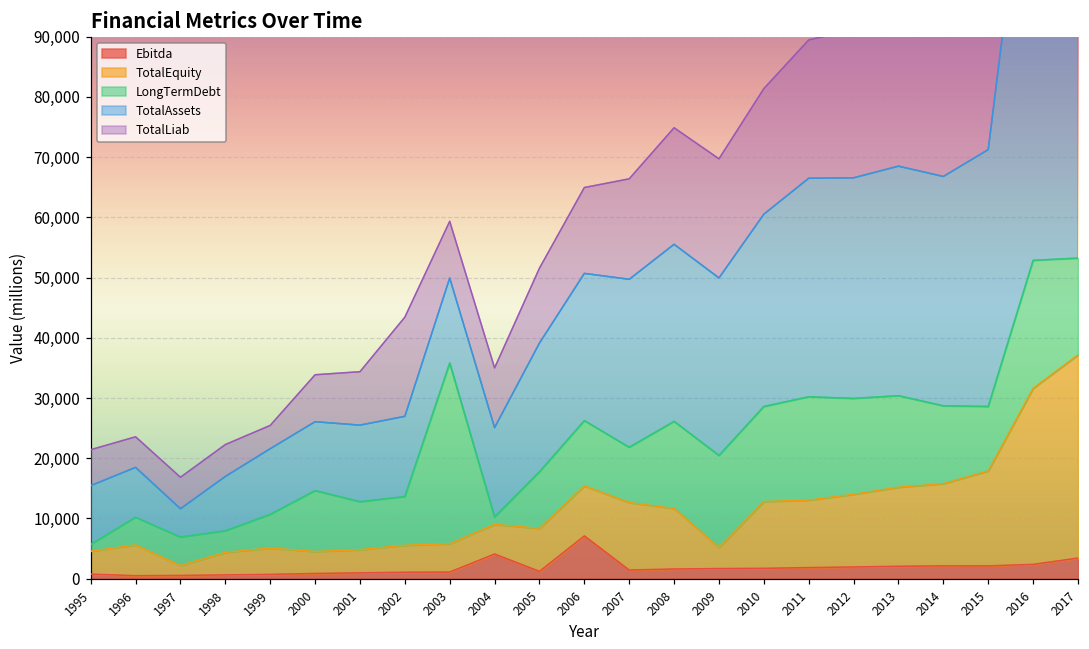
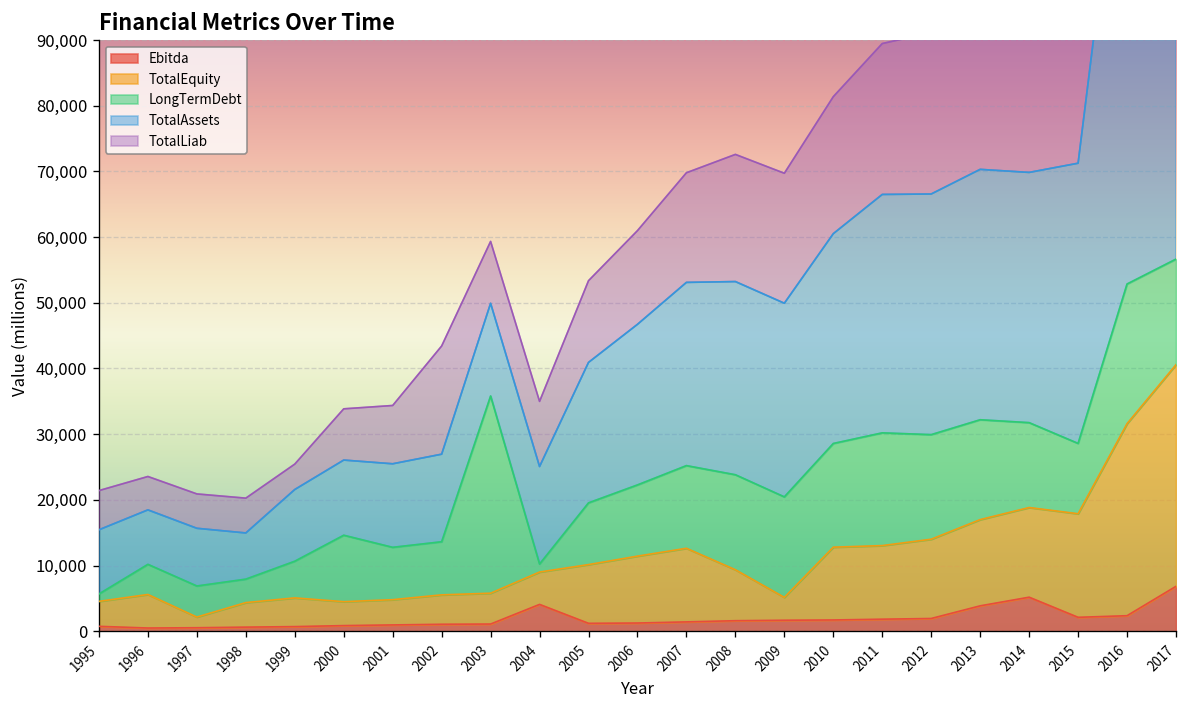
TotalAssets, 1997: 5,000 -> 9,000
TotalAssets, 1998: 9,000 -> 7,000
TotalEquity, 2005: 7,000 -> 9,000
Ebitda, 2006: 7,000 -> 1,000
TotalEquity, 2006: 8,000 -> 10,000
LongTermDebt, 2007: 9,000 -> 13,000
TotalEquity, 2008: 10,000 -> 8,000
Ebitda, 2013: 2,000 -> 4,000
Ebitda, 2014: 2,000 -> 5,000
Ebitda, 2017: 3,000 -> 7,000
